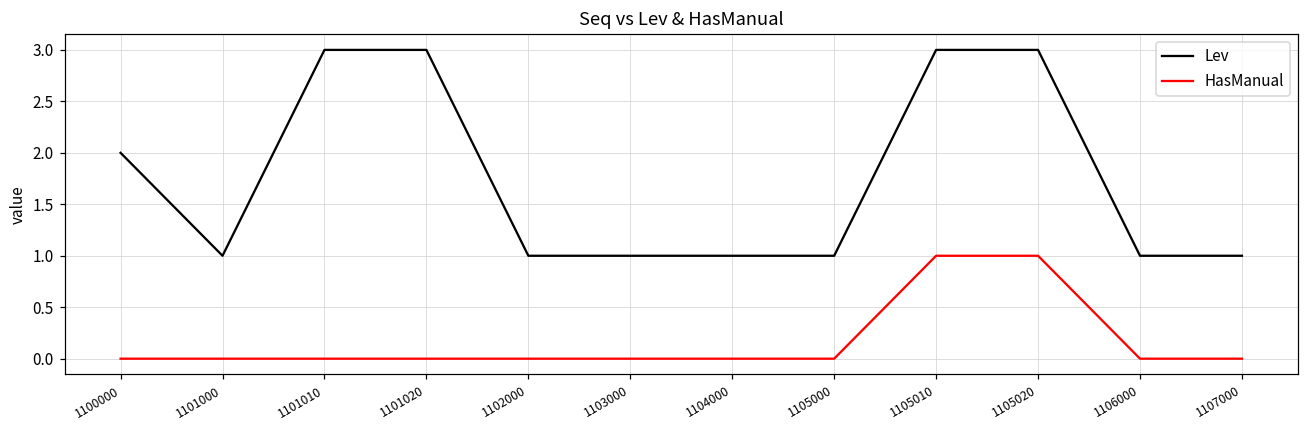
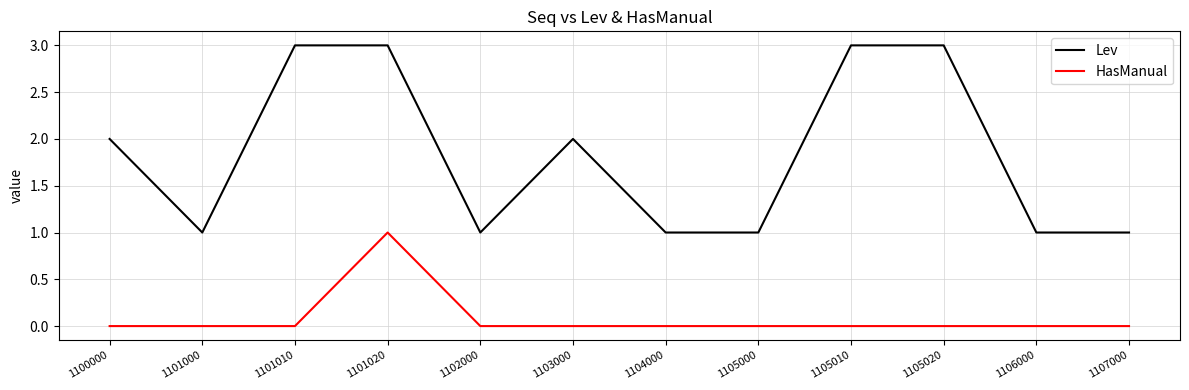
HasManual, 1101020: 0 -> 1
Lev, 1103000: 1 -> 2
HasManual, 1105010: 1 -> 0
HasManual, 1105020: 1 -> 0
